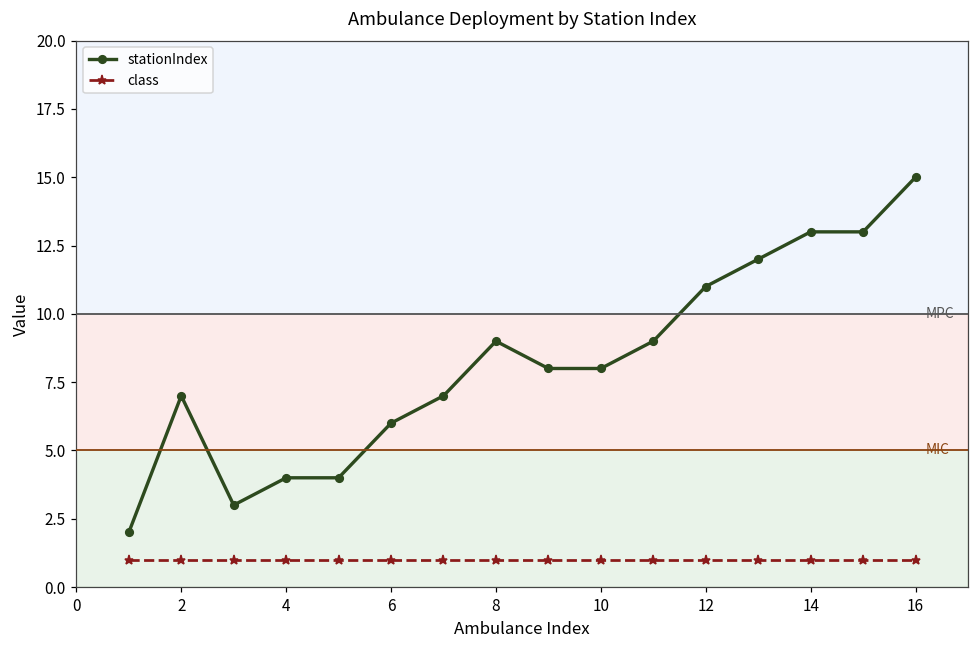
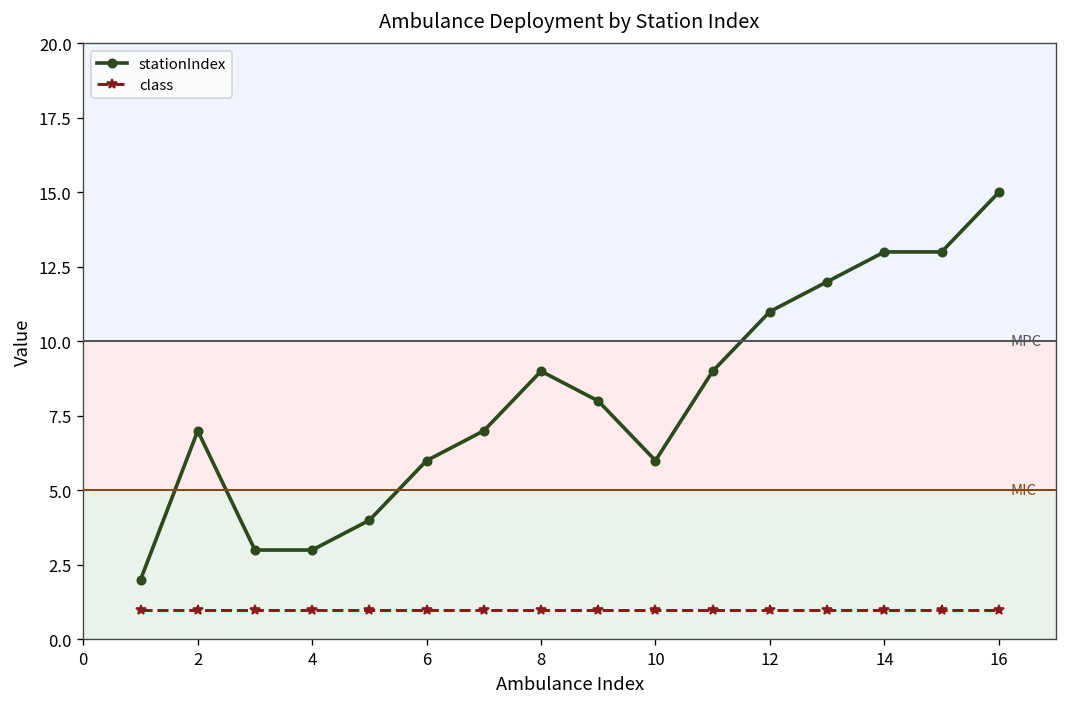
stationIndex, 4: 4 -> 3
stationIndex, 10: 8 -> 6
